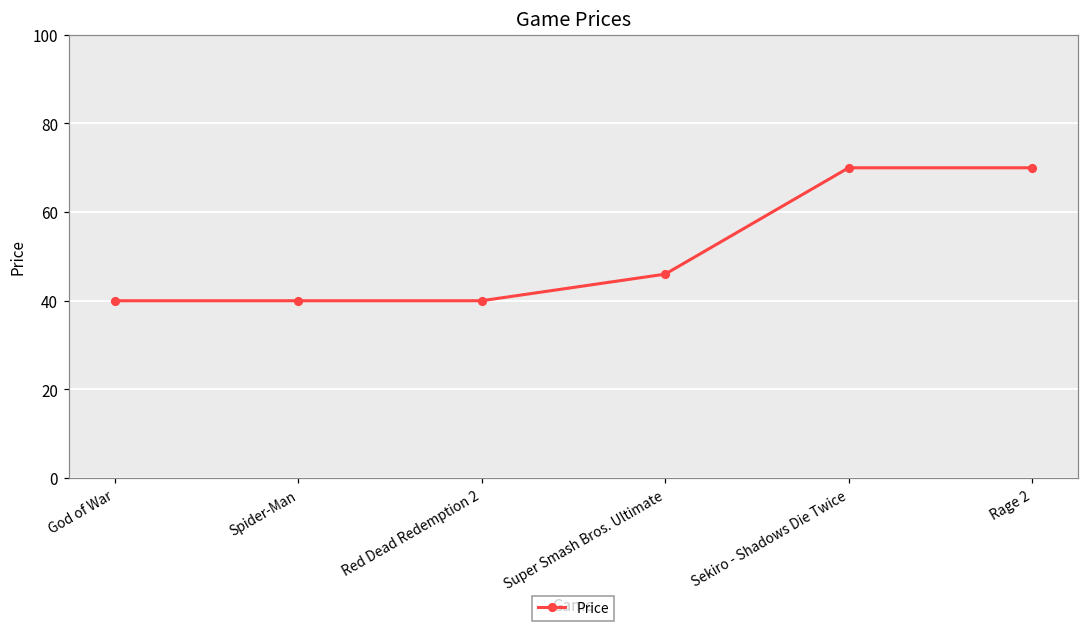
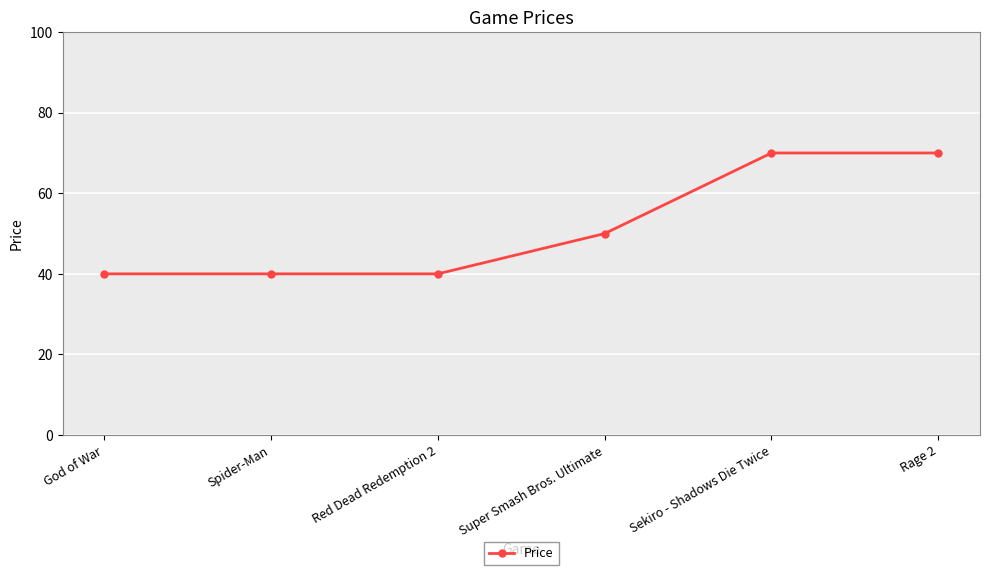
Super Smash Bros. Ultimate: 46 -> 50
